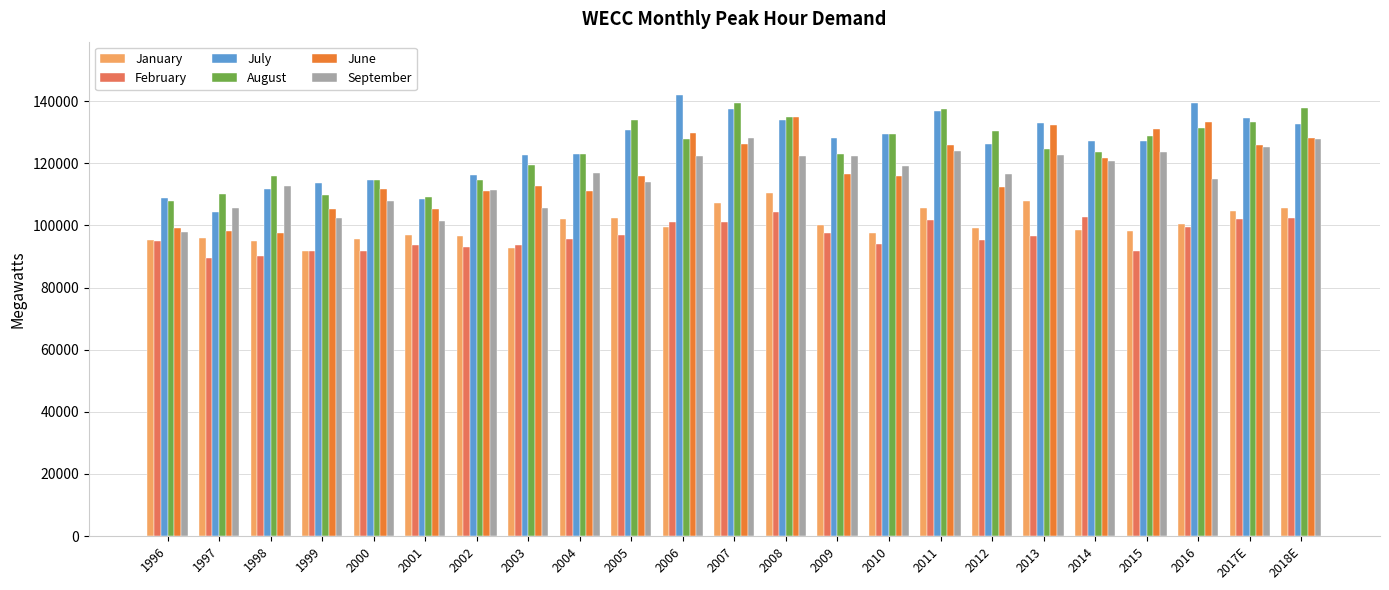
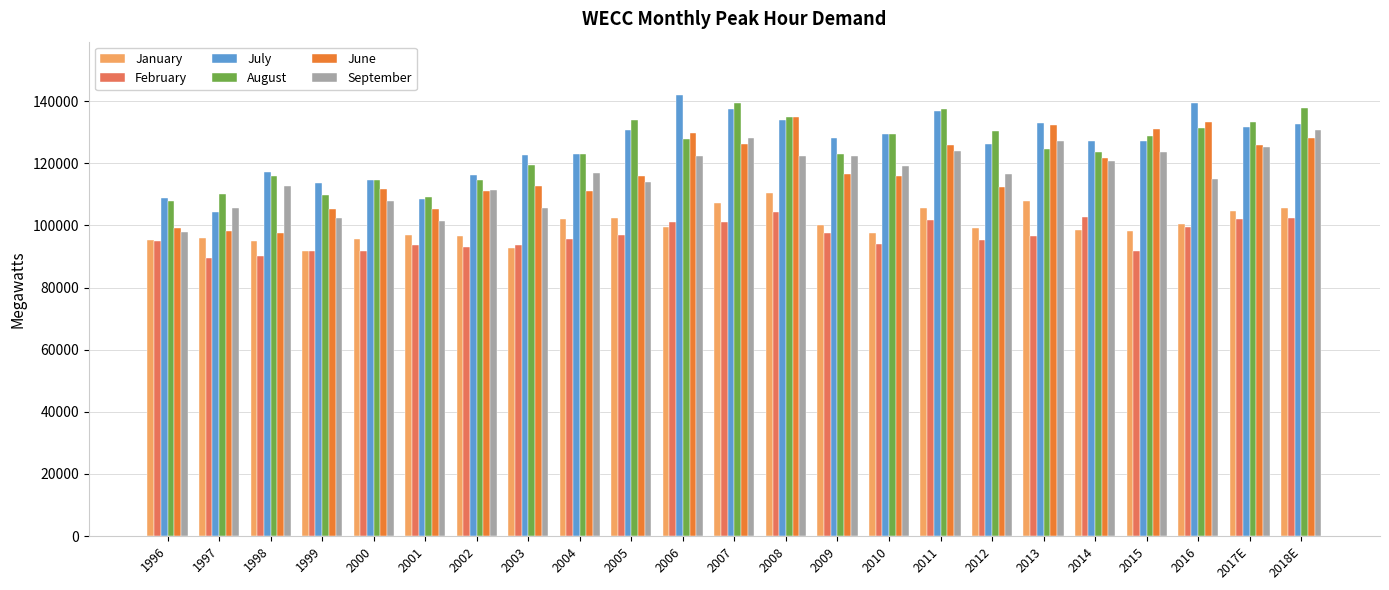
July, 1998: 112000 -> 117000
September, 2013: 123000 -> 127000
July, 2017E: 134000 -> 132000
September, 2018E: 128000 -> 131000
